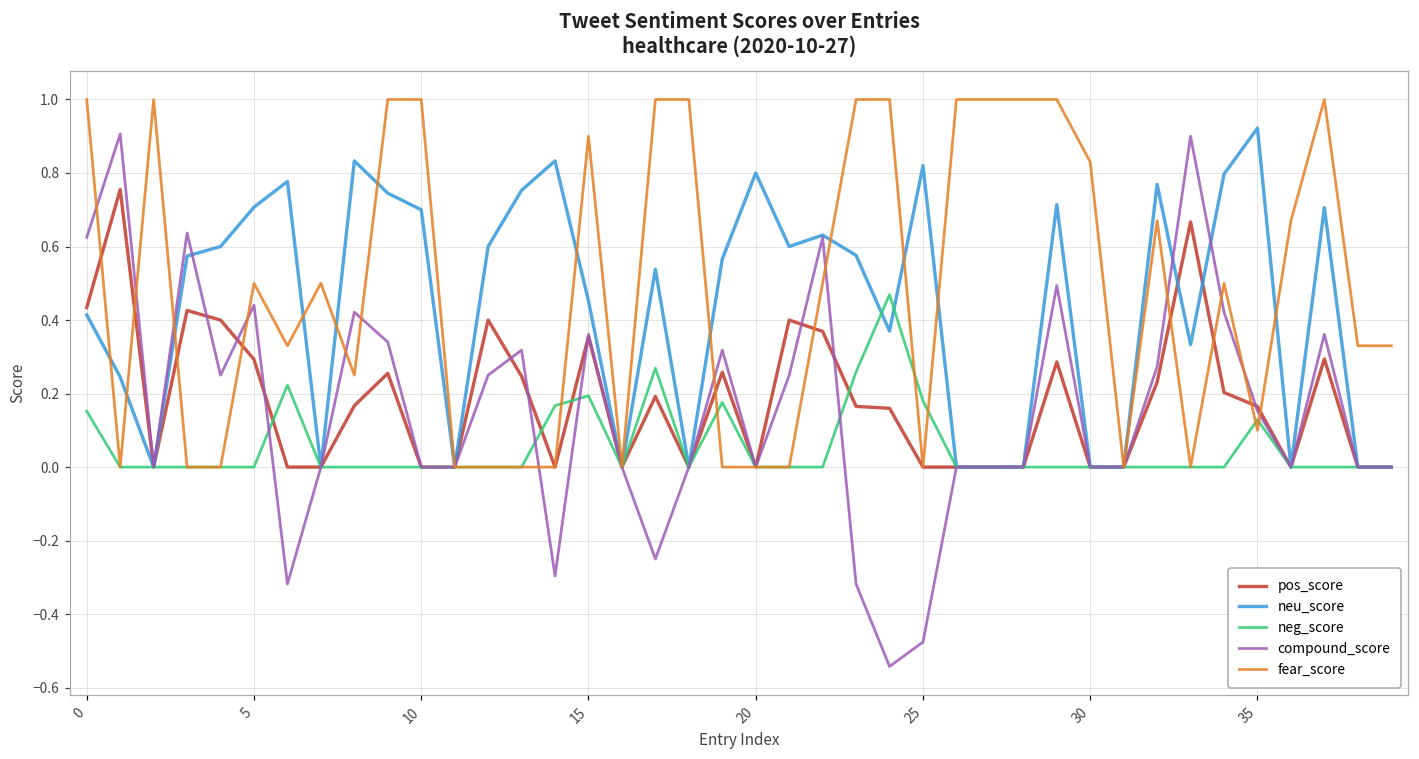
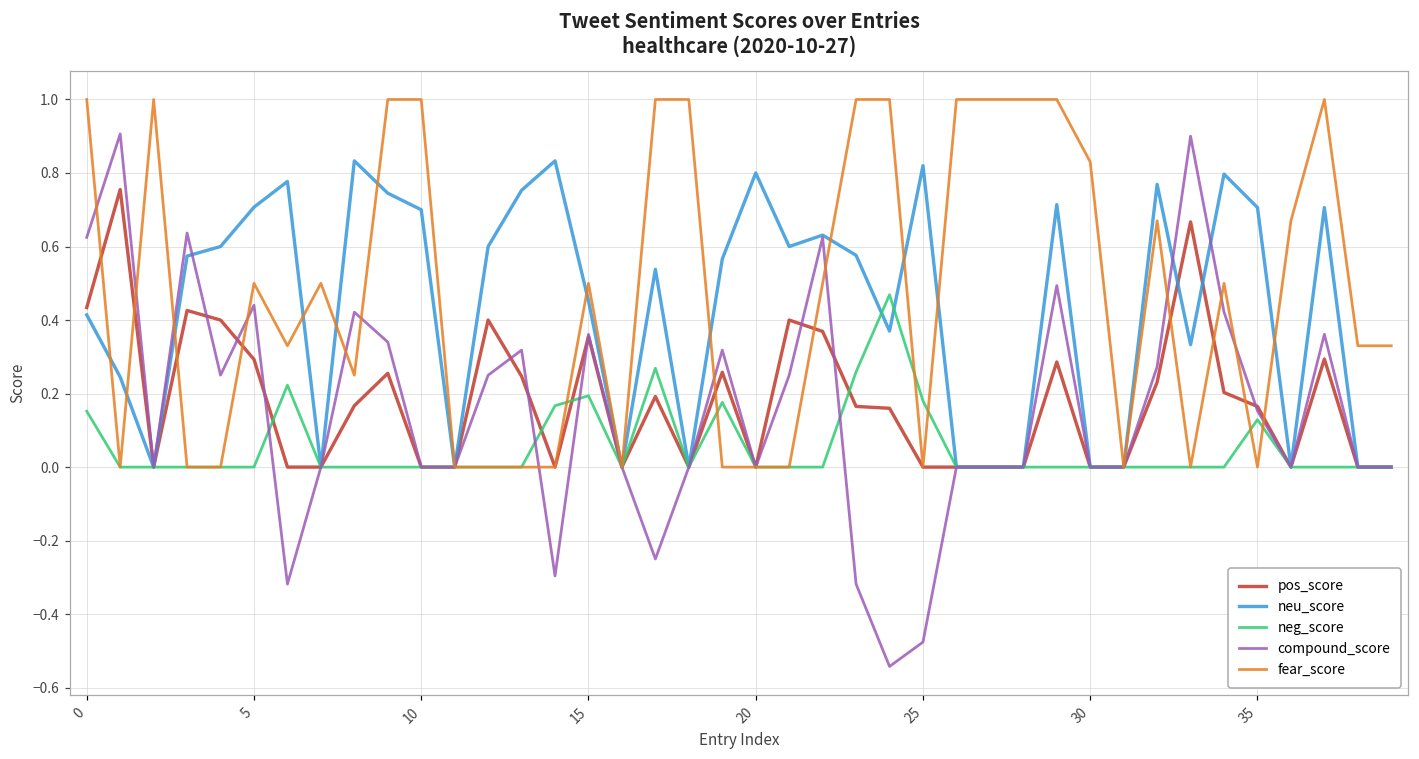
fear_score, 15: 0.9 -> 0.5
neu_score, 35: 0.92 -> 0.71
fear_score, 35: 0.1 -> 0.0
